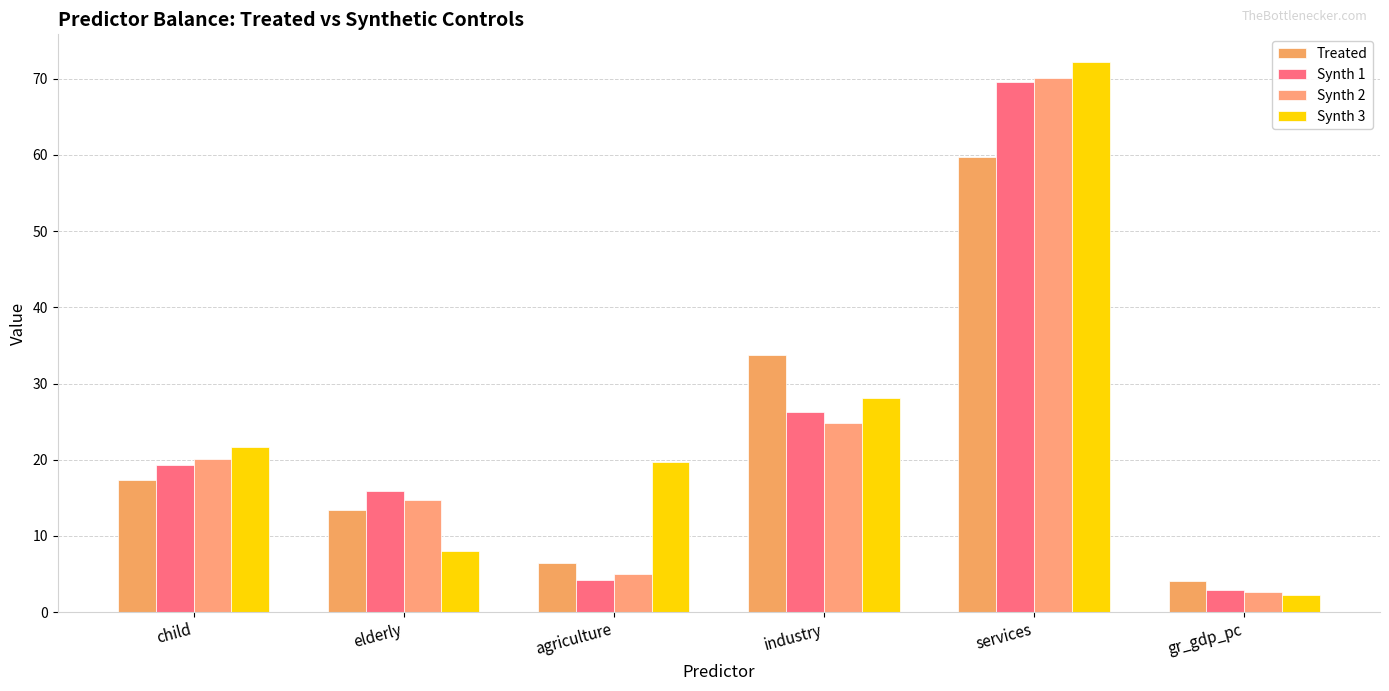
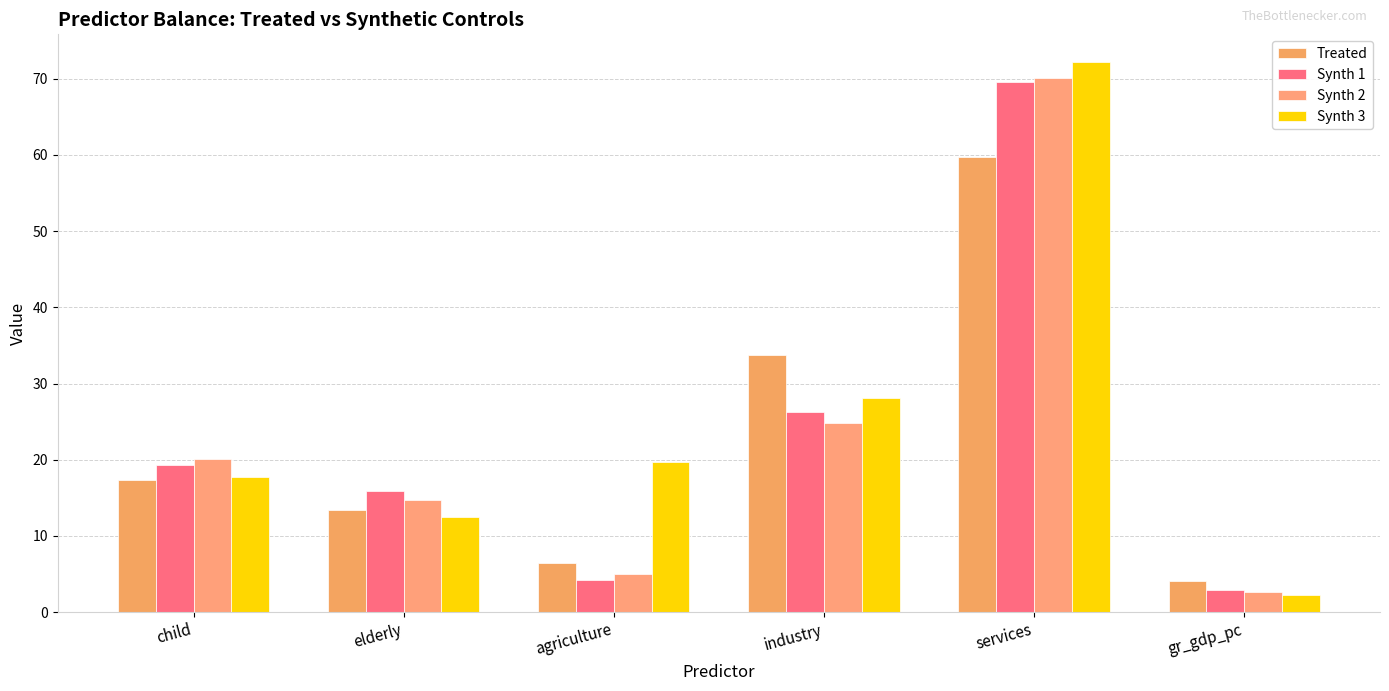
Synth 3, child: 22 -> 18
Synth 3, elderly: 8 -> 13
